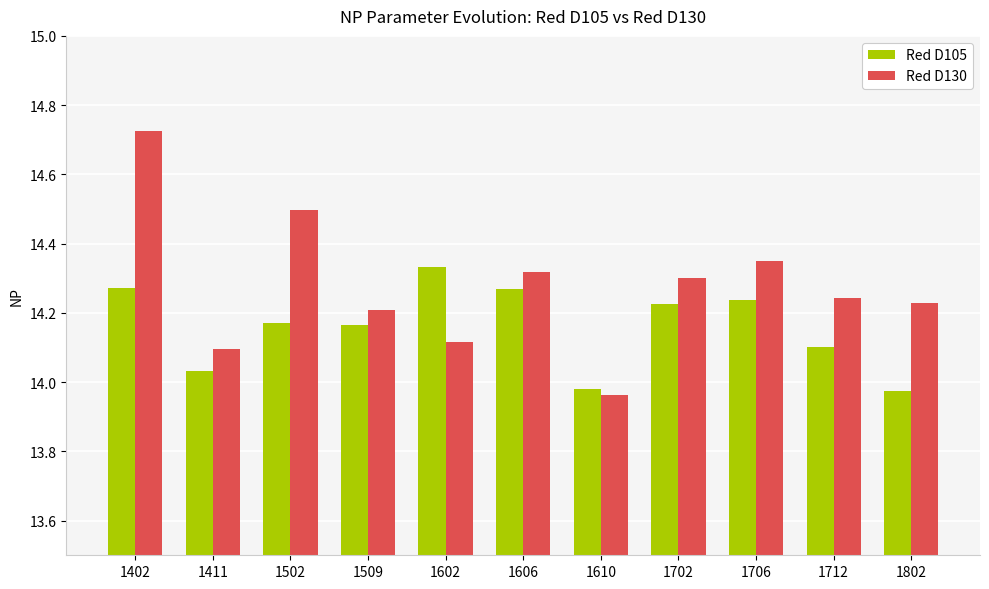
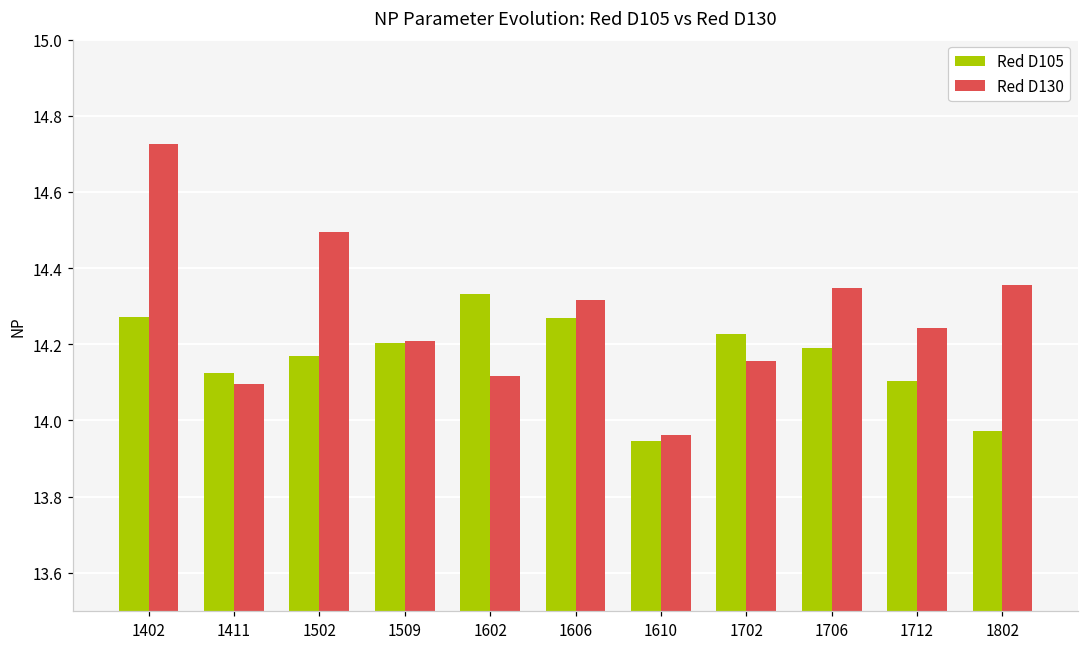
Red D105, 1411: 14.03 -> 14.13
Red D105, 1509: 14.16 -> 14.20
Red D105, 1610: 13.98 -> 13.94
Red D130, 1702: 14.30 -> 14.16
Red D105, 1706: 14.24 -> 14.19
Red D130, 1802: 14.23 -> 14.36
